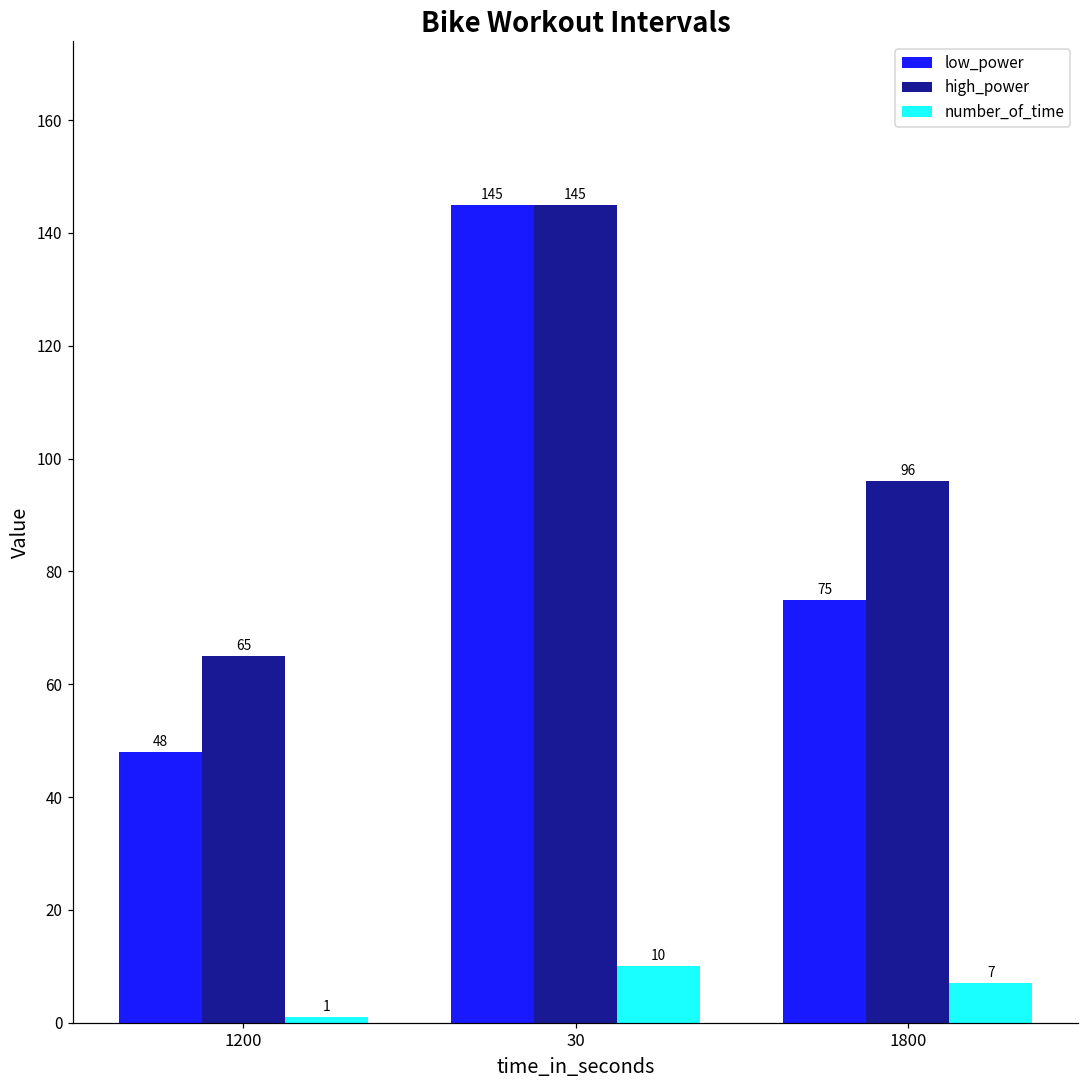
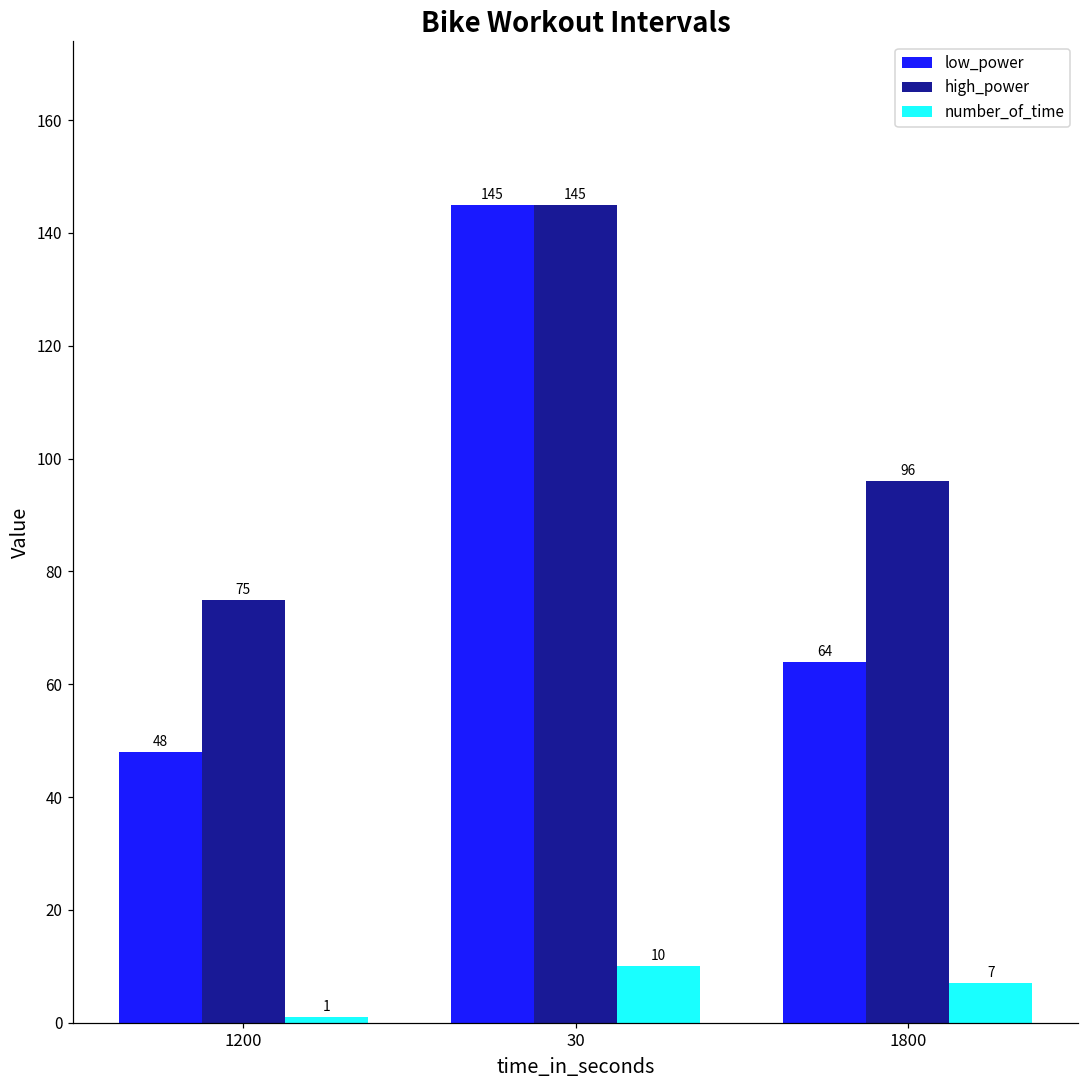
high_power, 1200: 65 -> 75
low_power, 1800: 75 -> 64
